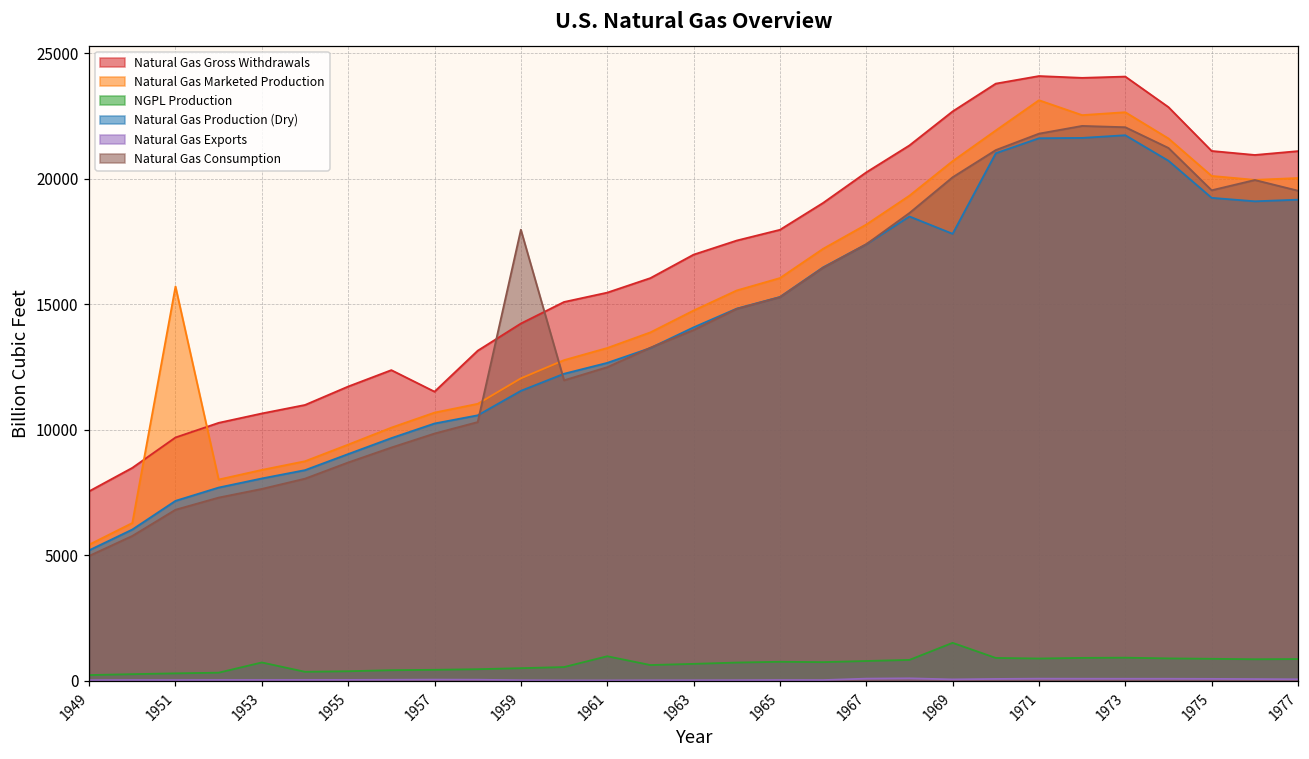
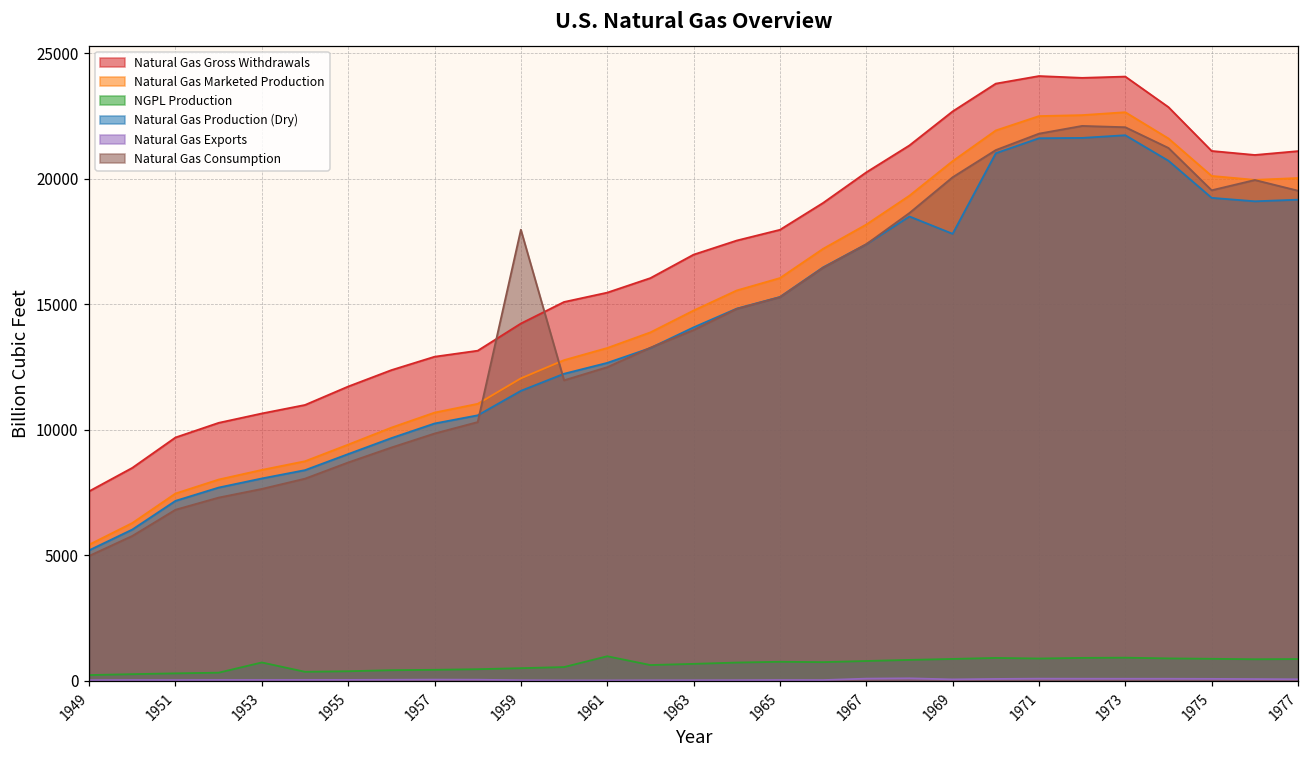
Natural Gas Marketed Production, 1951: 15700 -> 7500
Natural Gas Gross Withdrawals, 1957: 11500 -> 12900
NGPL Production, 1969: 1500 -> 900
Natural Gas Marketed Production, 1971: 23100 -> 22500
